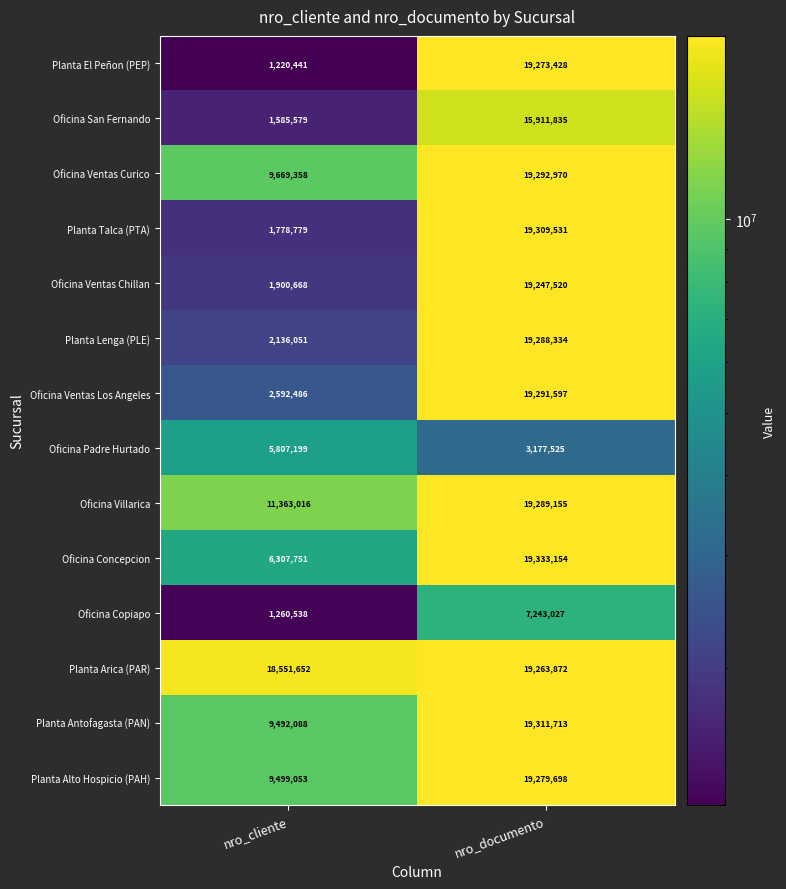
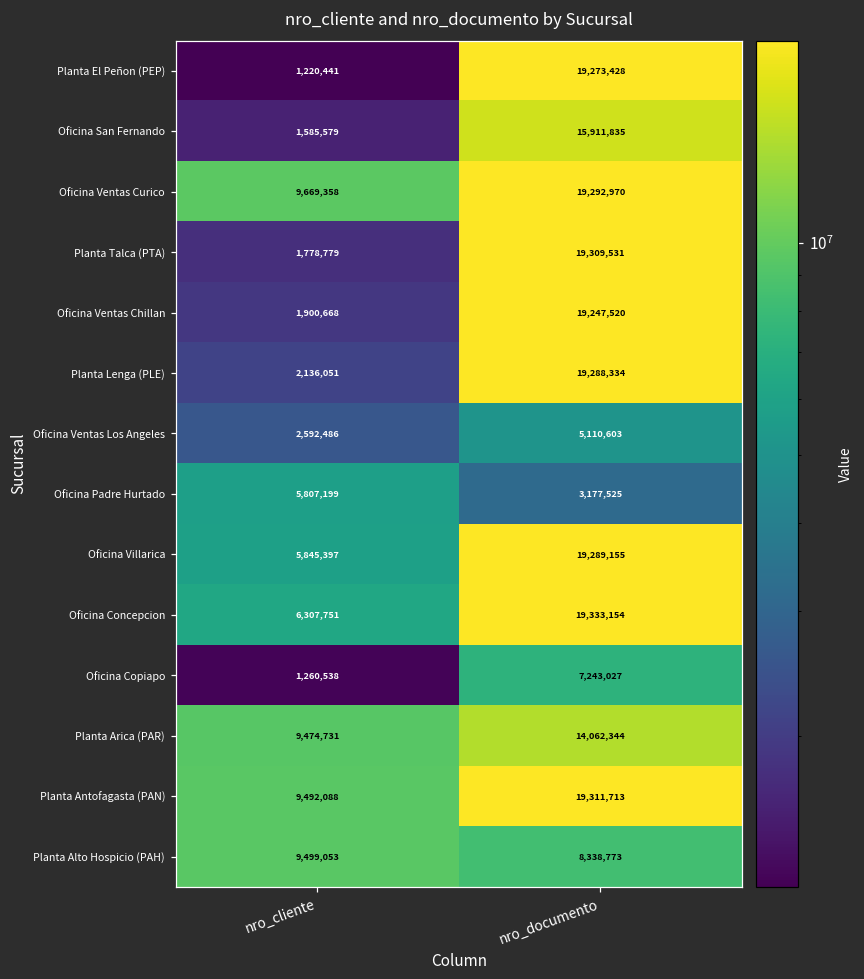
Oficina Ventas Los Angeles, nro_documento: 19,291,597 -> 5,110,603
Oficina Villarica, nro_cliente: 11,363,016 -> 5,845,397
Planta Arica (PAR), nro_cliente: 18,551,652 -> 9,474,731
Planta Arica (PAR), nro_documento: 19,263,872 -> 14,062,344
Planta Alto Hospicio (PAH), nro_documento: 19,279,698 -> 8,338,773
